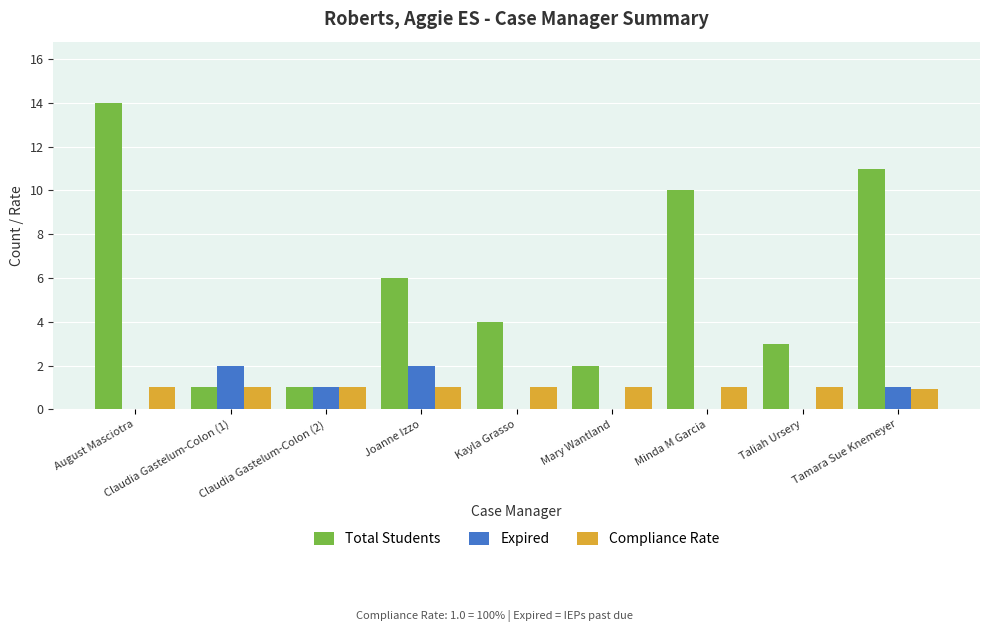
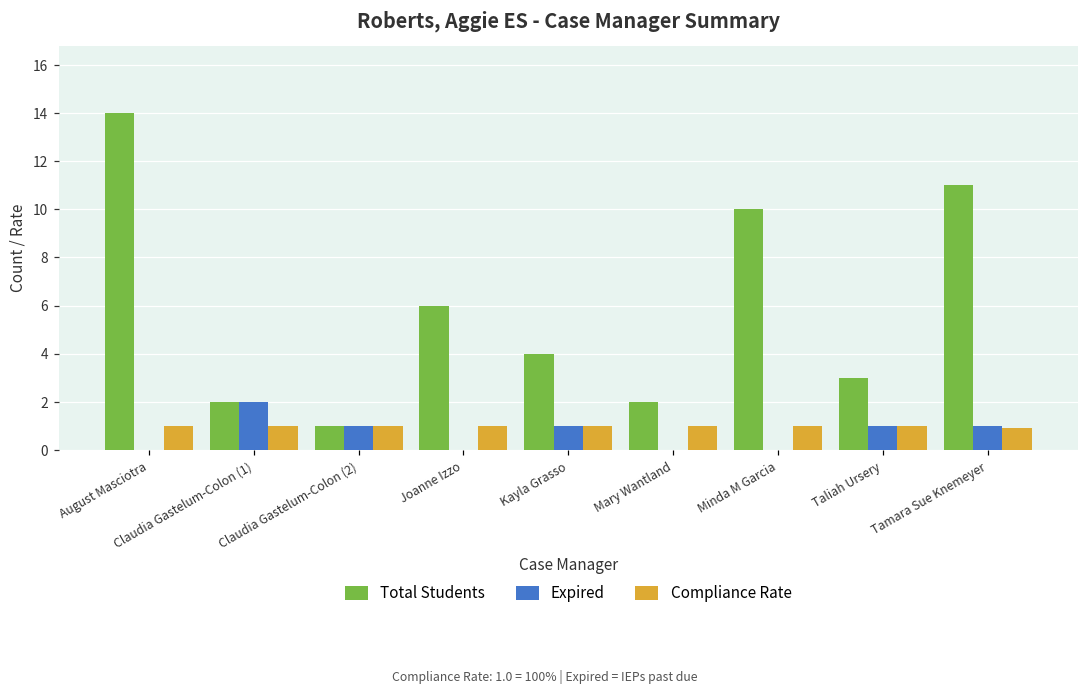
Total Students, Claudia Gastelum-Colon (1): 1 -> 2
Expired, Joanne Izzo: 2 -> 0
Expired, Kayla Grasso: 0 -> 1
Expired, Taliah Ursery: 0 -> 1
